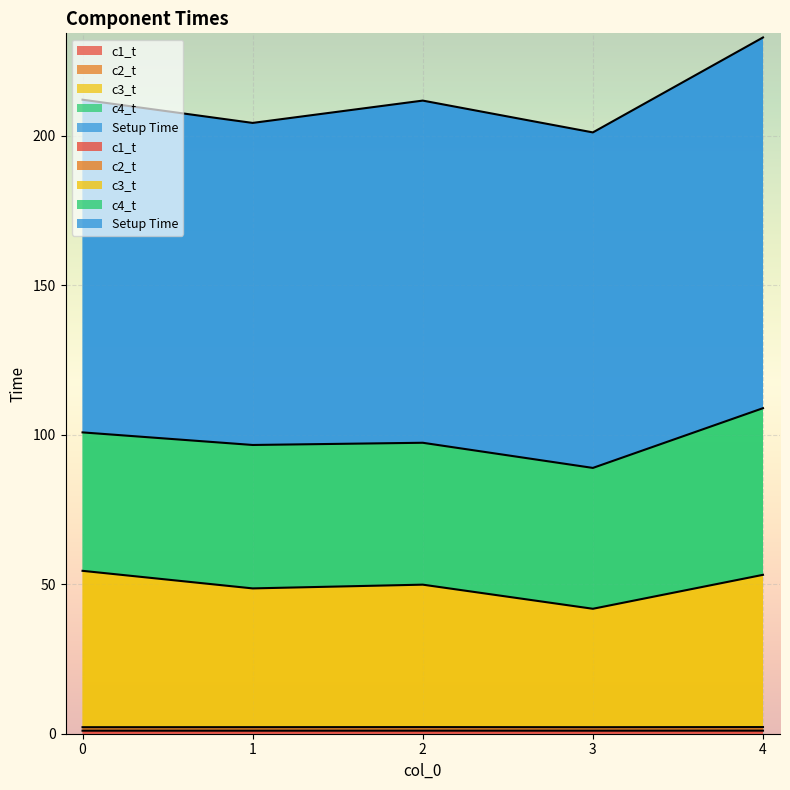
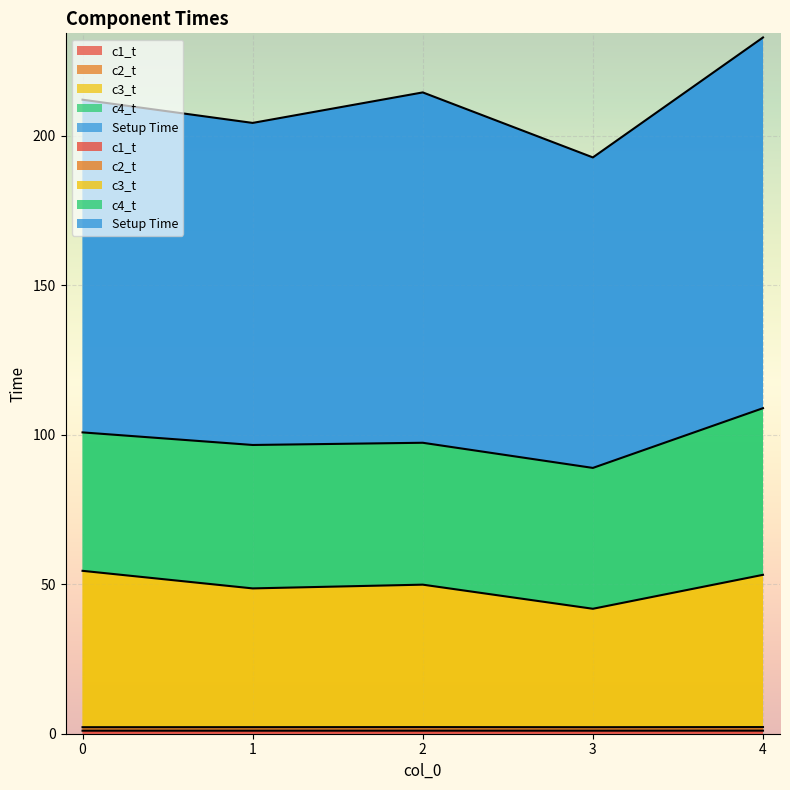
Setup Time, 2: 114 -> 117
Setup Time, 3: 112 -> 104
